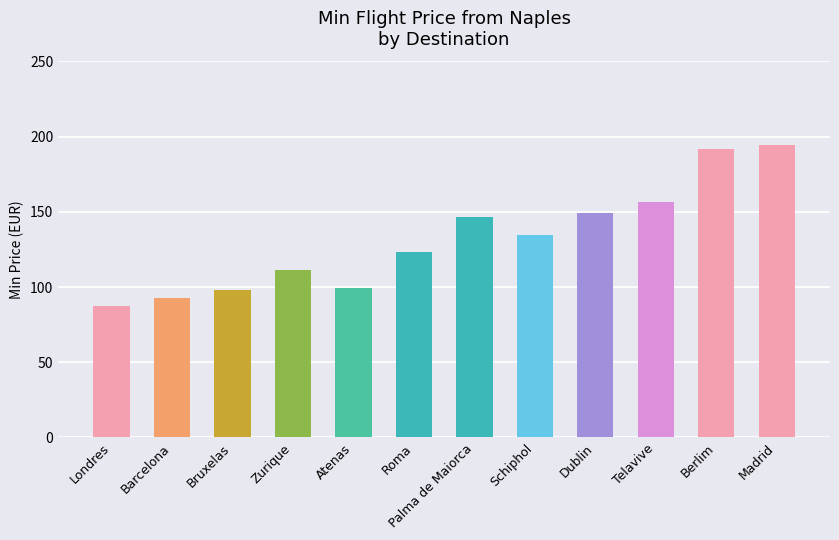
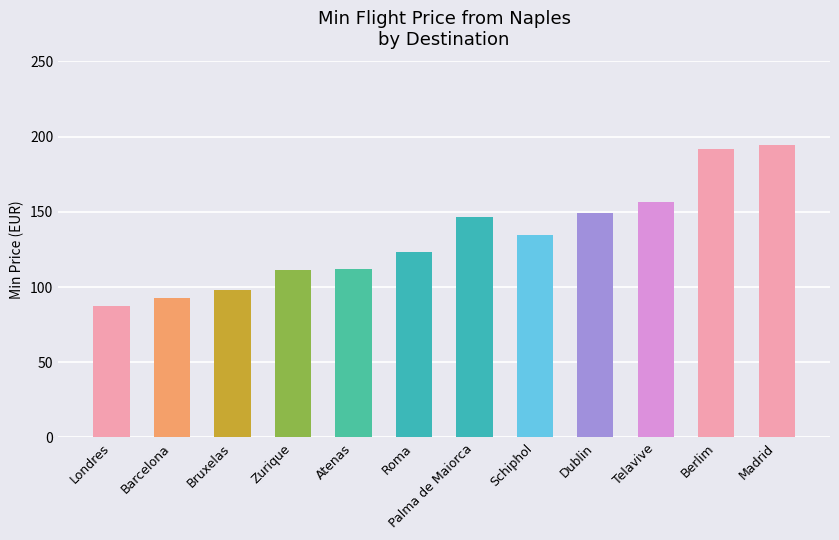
Atenas: 100 -> 112
